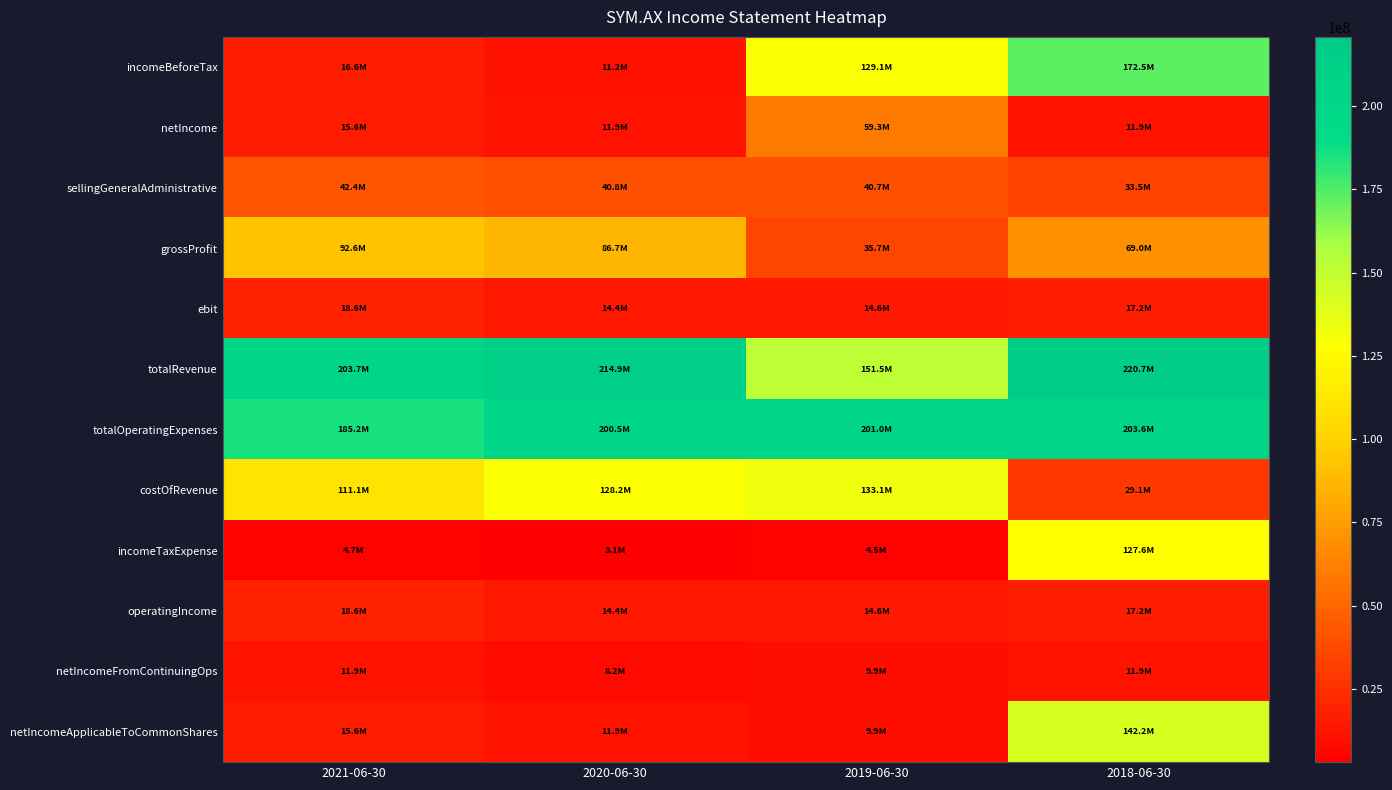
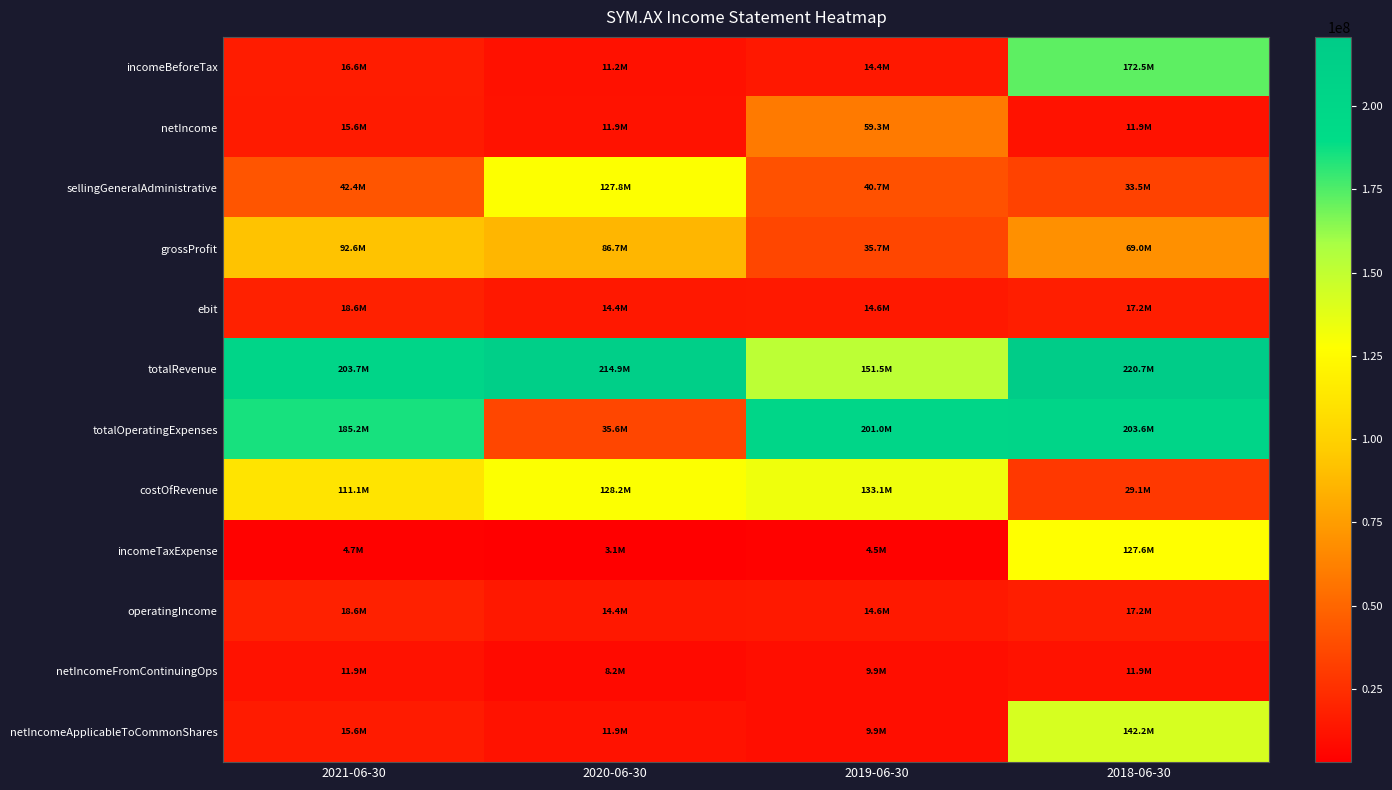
incomeBeforeTax, 2019-06-30: 129.1M -> 14.4M
sellingGeneralAdministrative, 2020-06-30: 40.8M -> 127.8M
totalOperatingExpenses, 2020-06-30: 200.5M -> 35.6M
